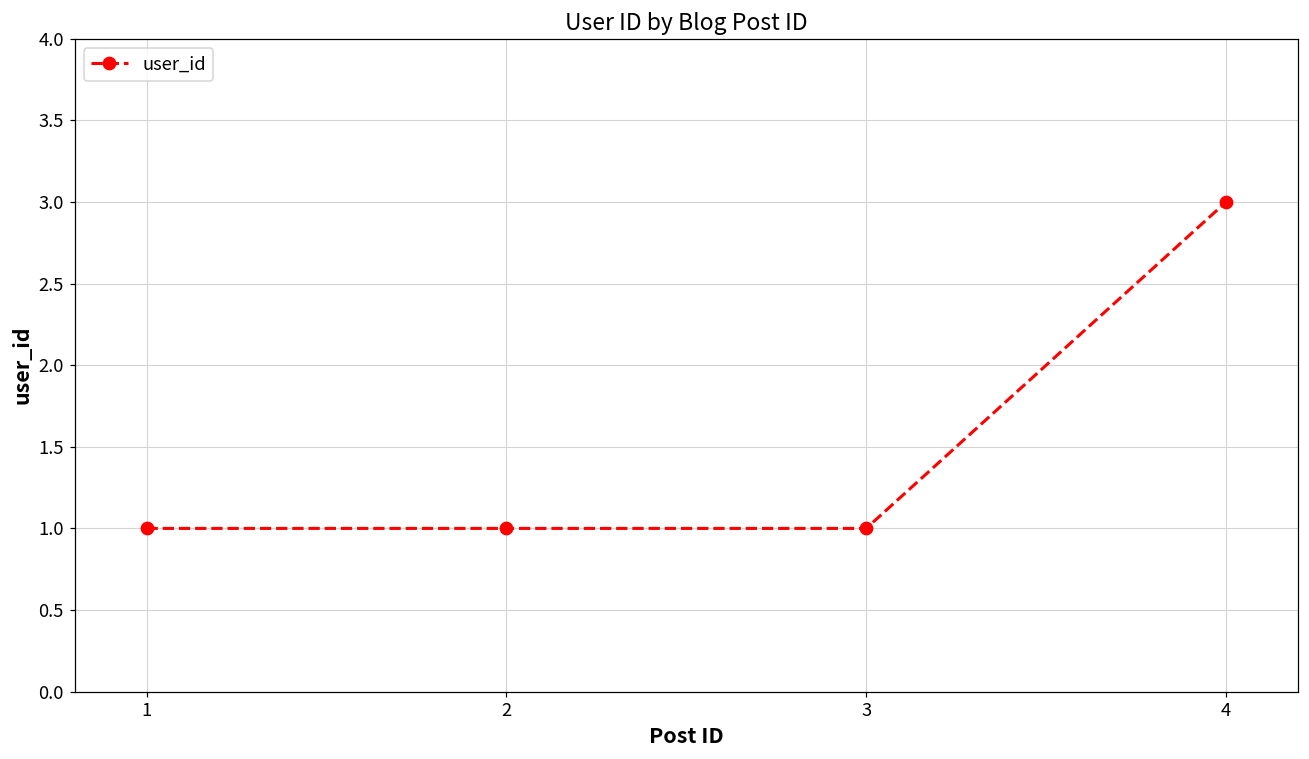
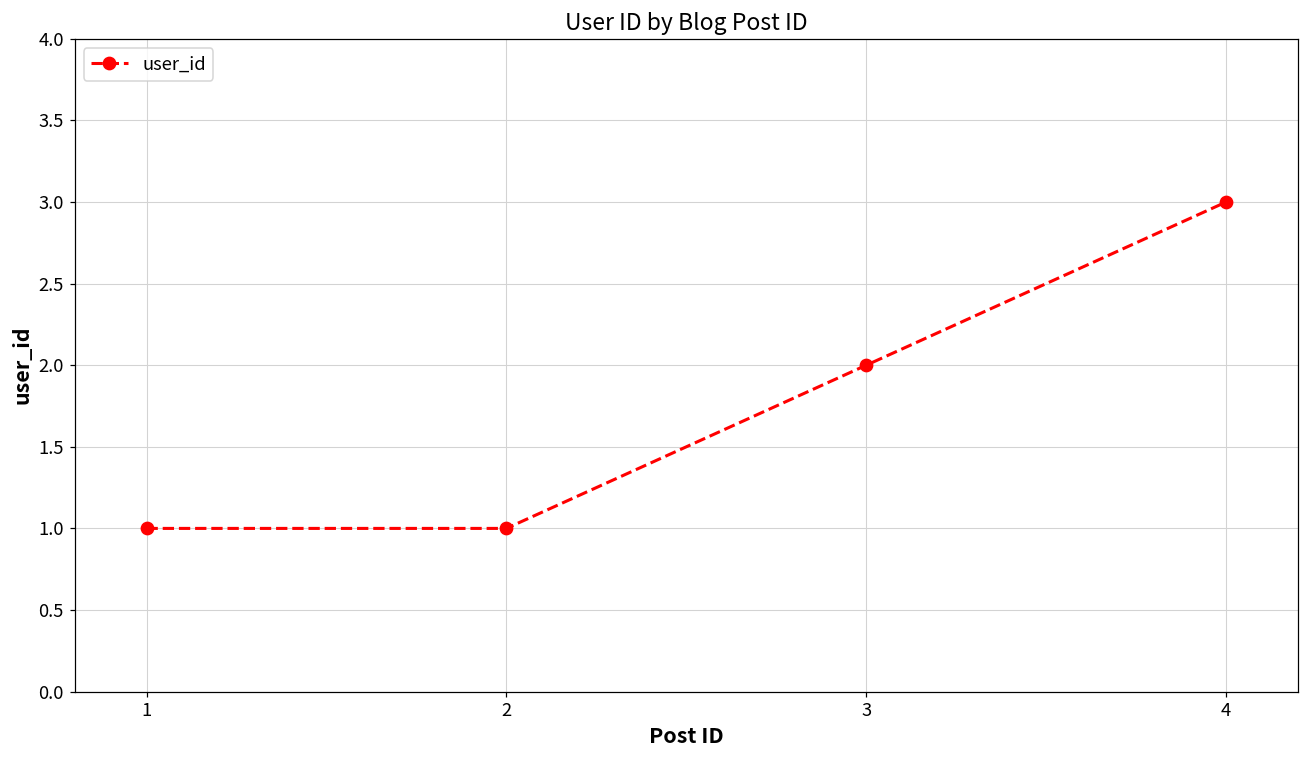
3: 1 -> 2
